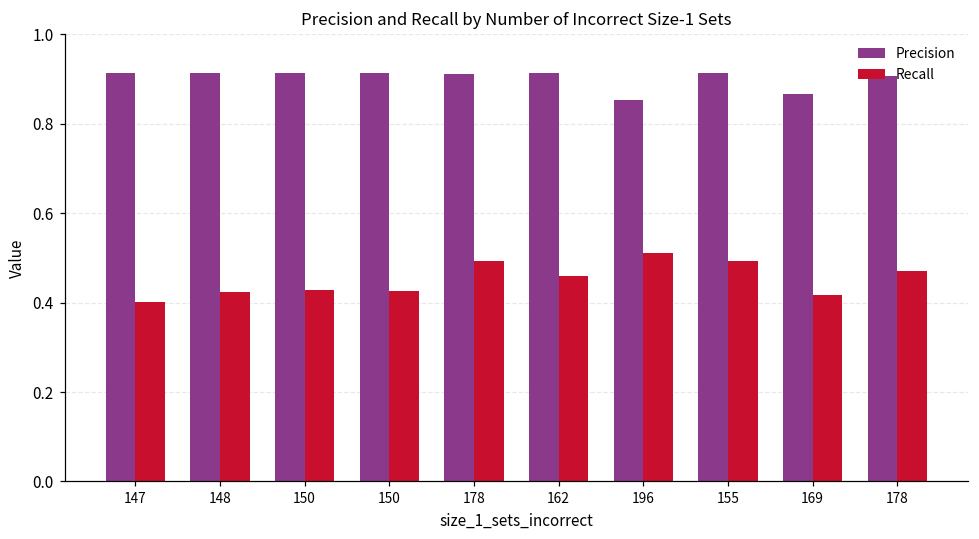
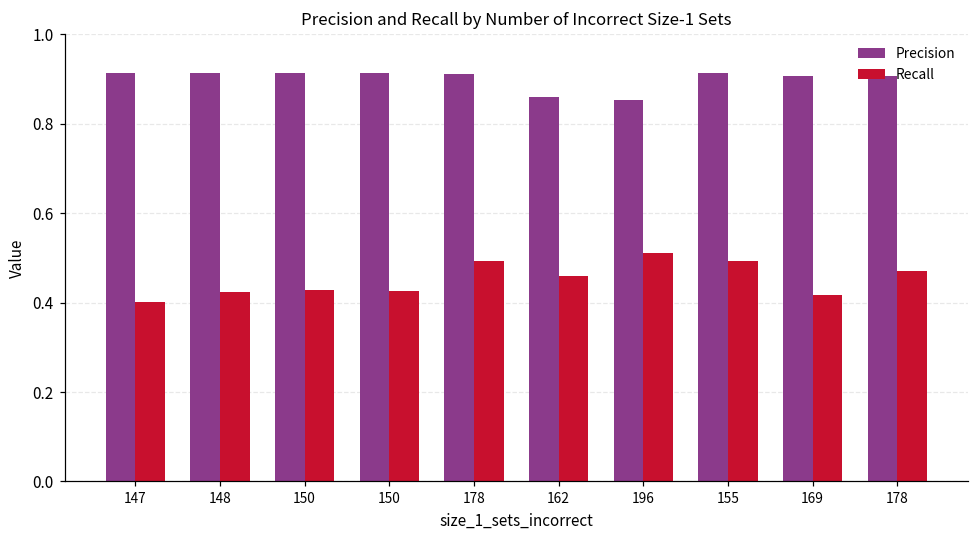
Precision, 162: 0.91 -> 0.86
Precision, 169: 0.87 -> 0.91
